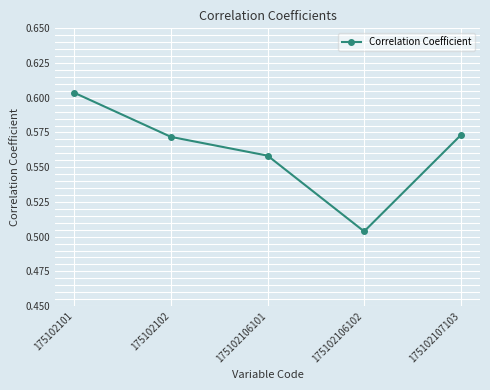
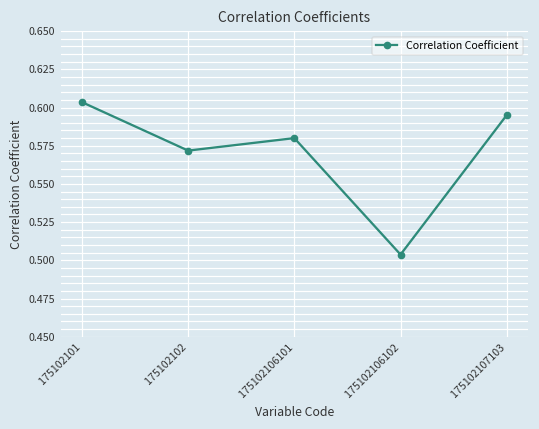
175102106101: 0.558 -> 0.580
175102107103: 0.573 -> 0.595
